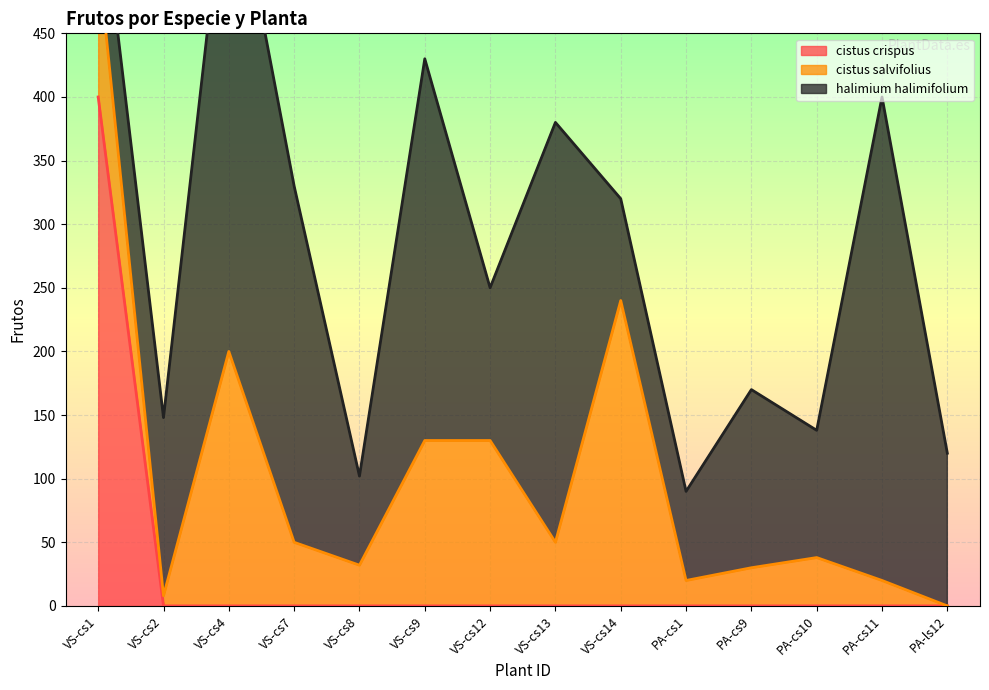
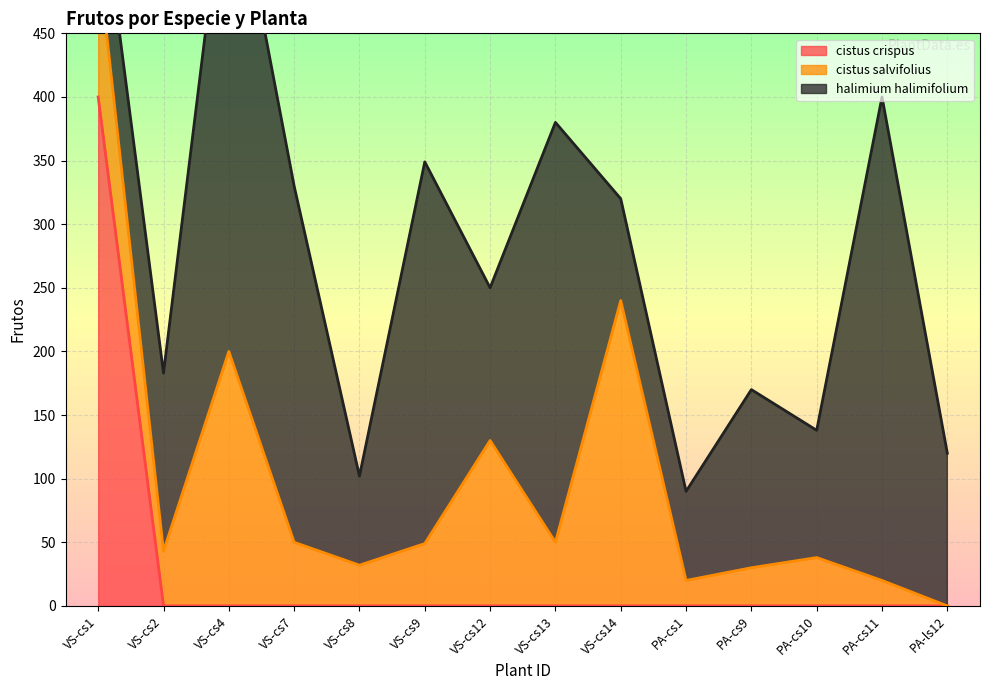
cistus salvifolius, VS-cs2: 8 -> 43
cistus salvifolius, VS-cs9: 130 -> 49
